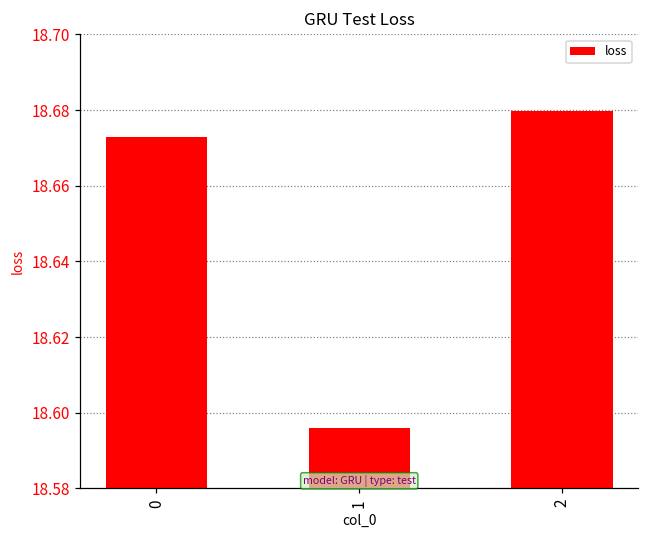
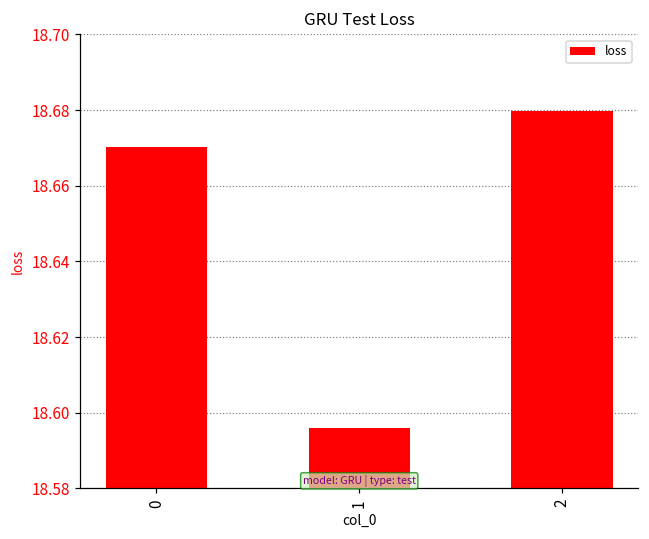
0: 18.673 -> 18.670
